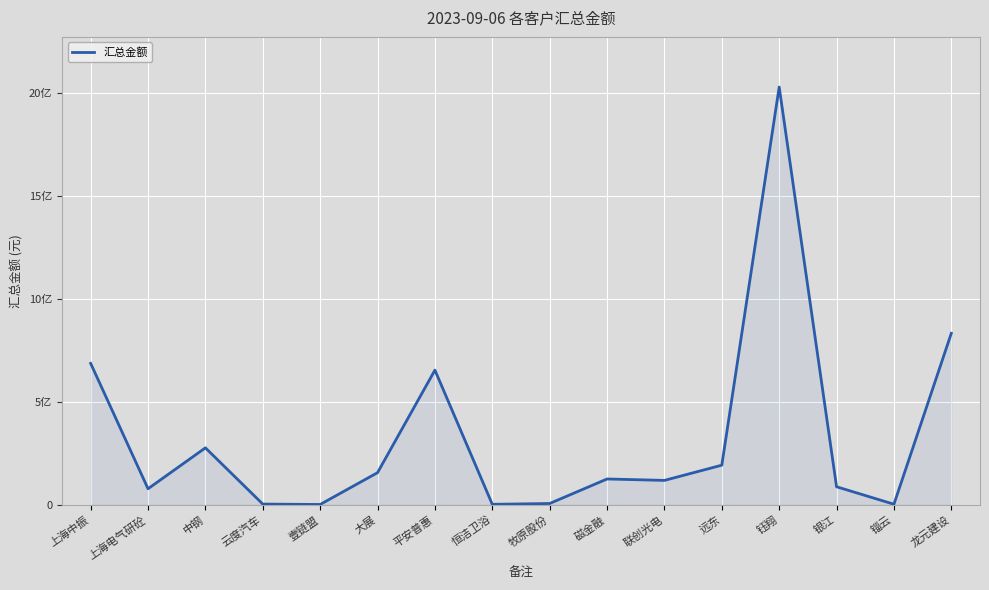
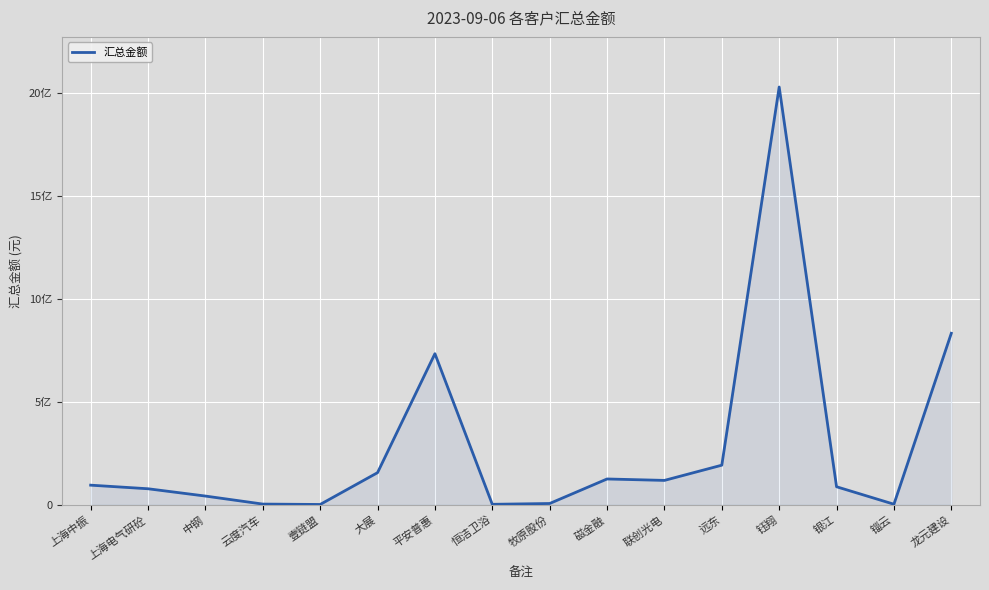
上海中振: 6.9亿 -> 1.0亿
中钢: 2.8亿 -> 0.4亿
平安普惠: 6.5亿 -> 7.3亿
